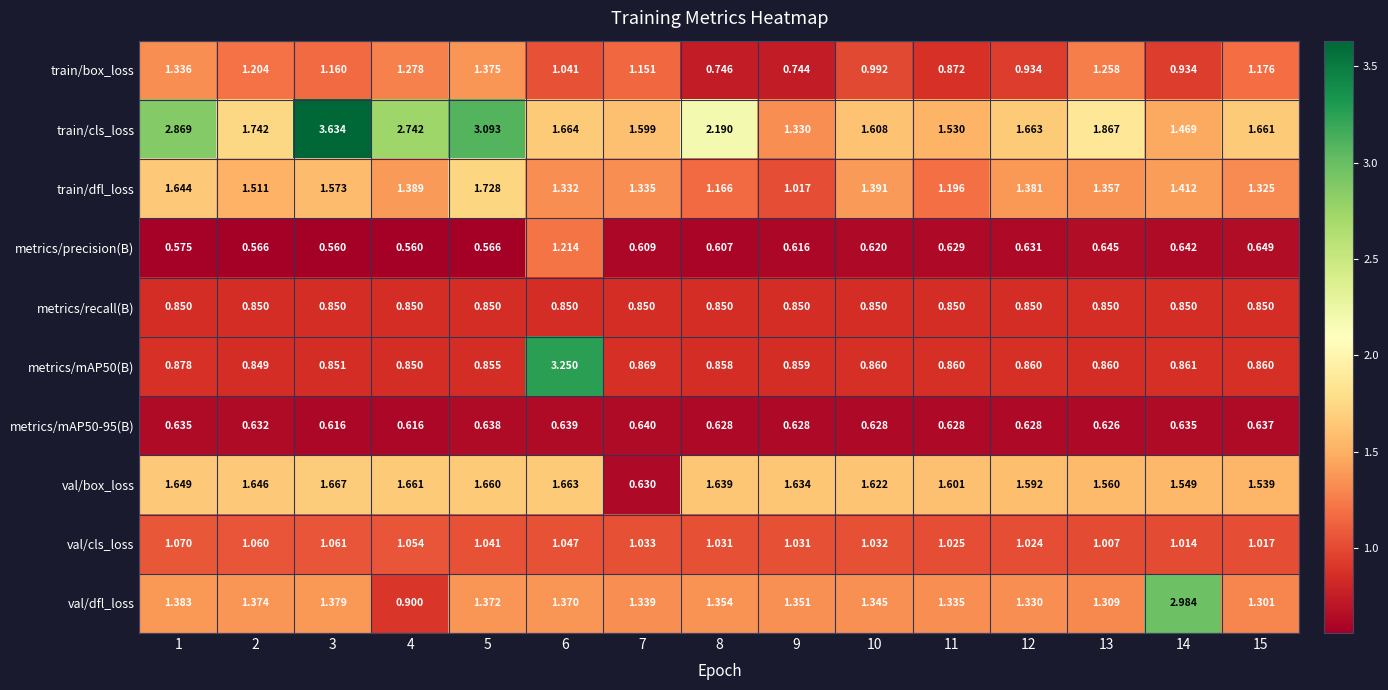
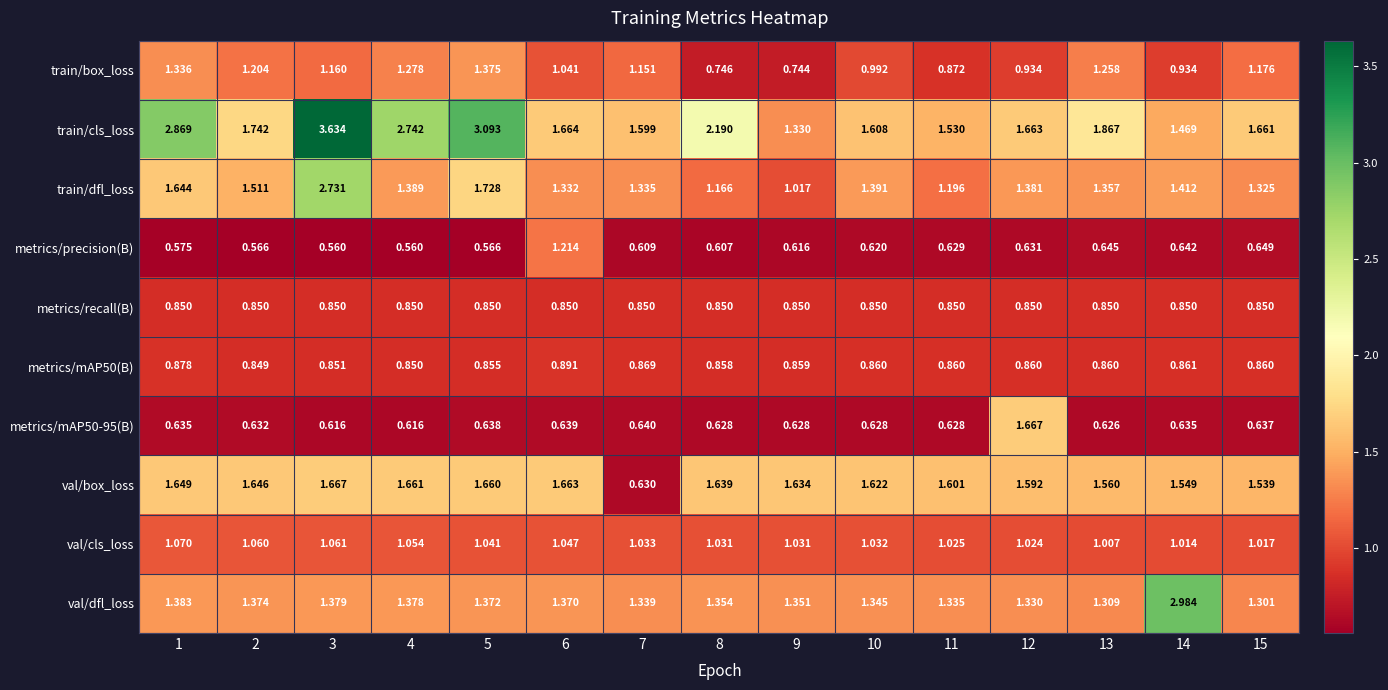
train/dfl_loss, 3: 1.573 -> 2.731
metrics/mAP50(B), 6: 3.250 -> 0.891
metrics/mAP50-95(B), 12: 0.628 -> 1.667
val/dfl_loss, 4: 0.900 -> 1.378
